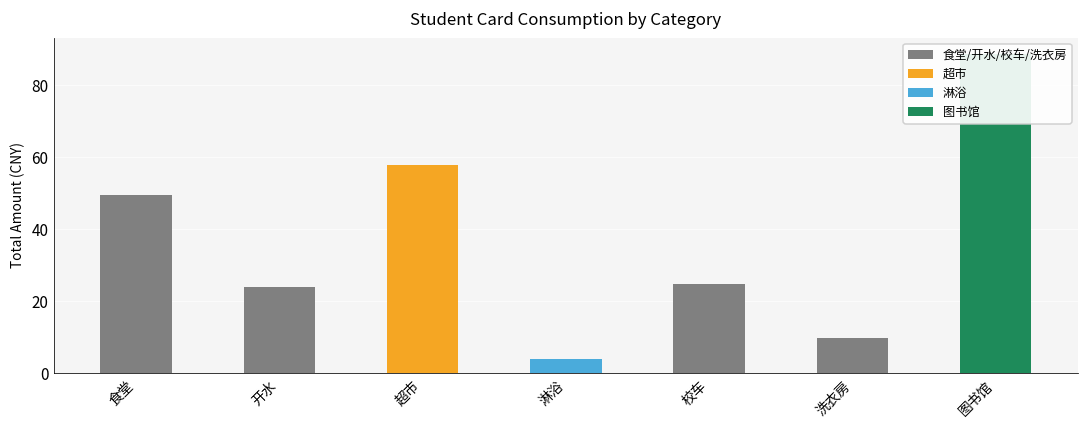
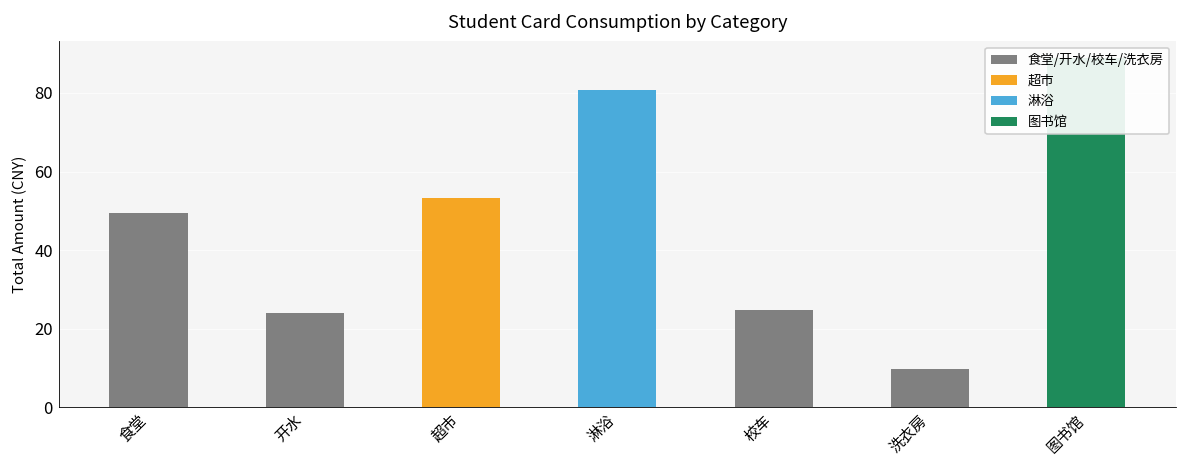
超市: 58 -> 53
淋浴: 4 -> 81
